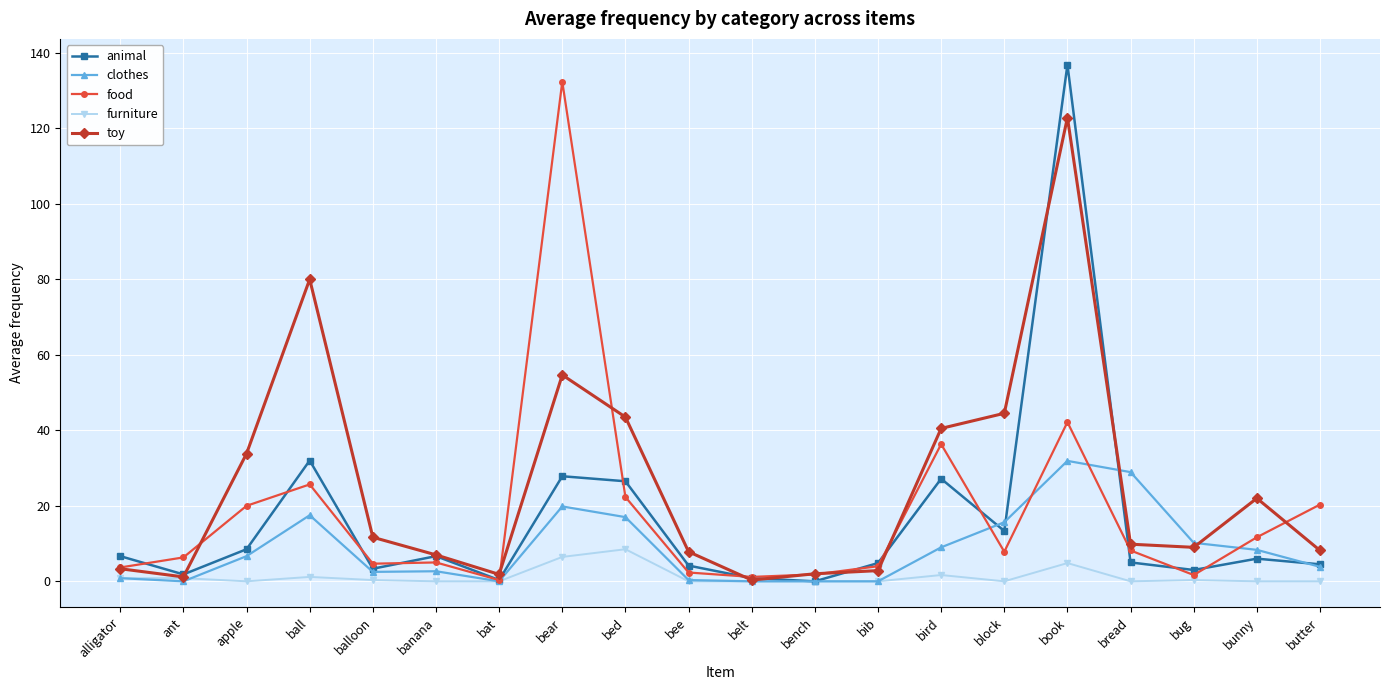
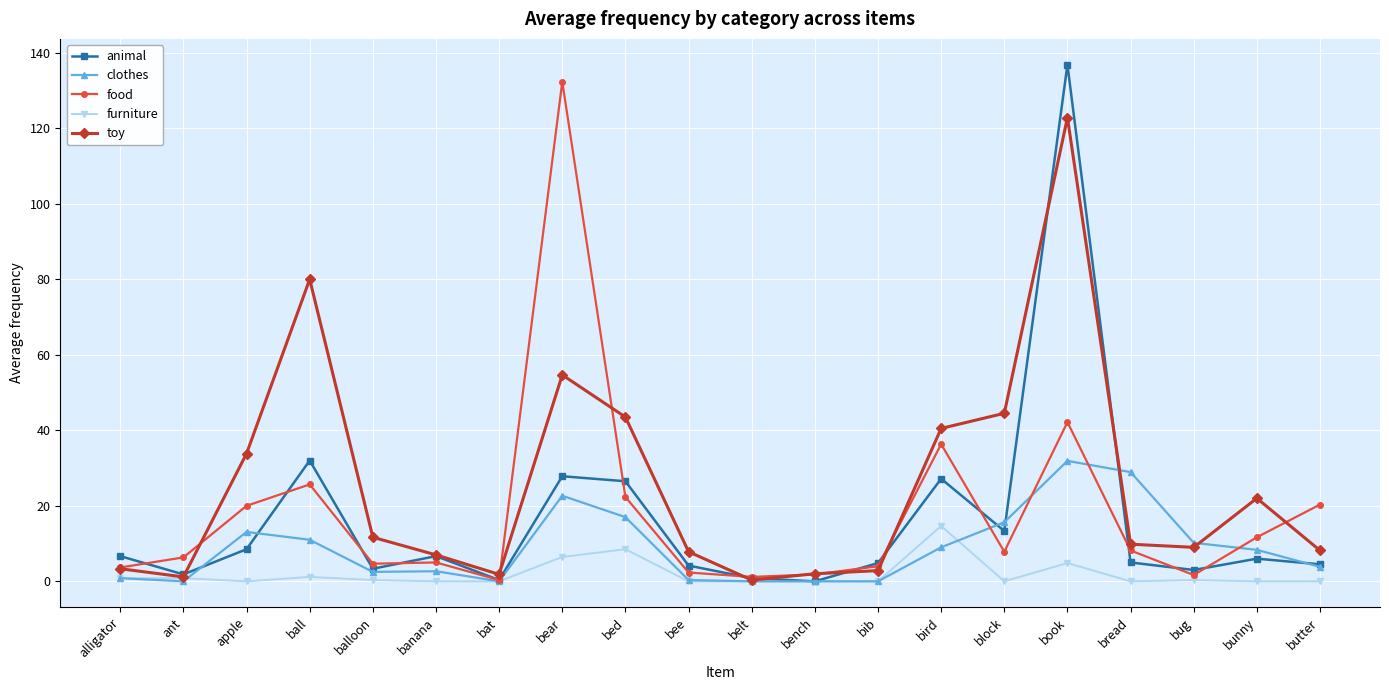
clothes, apple: 7 -> 13
clothes, ball: 18 -> 11
clothes, bear: 20 -> 23
furniture, bird: 2 -> 15
